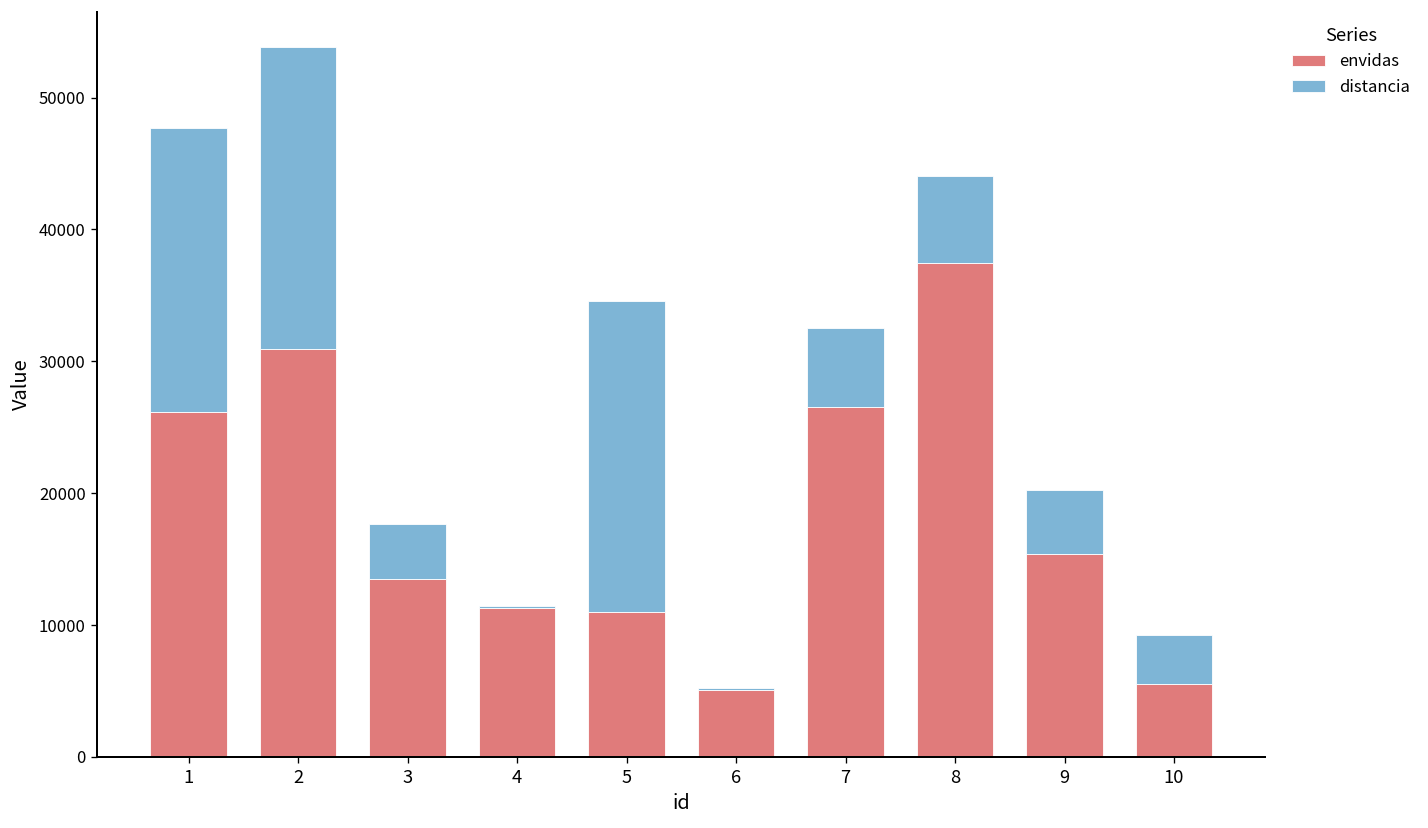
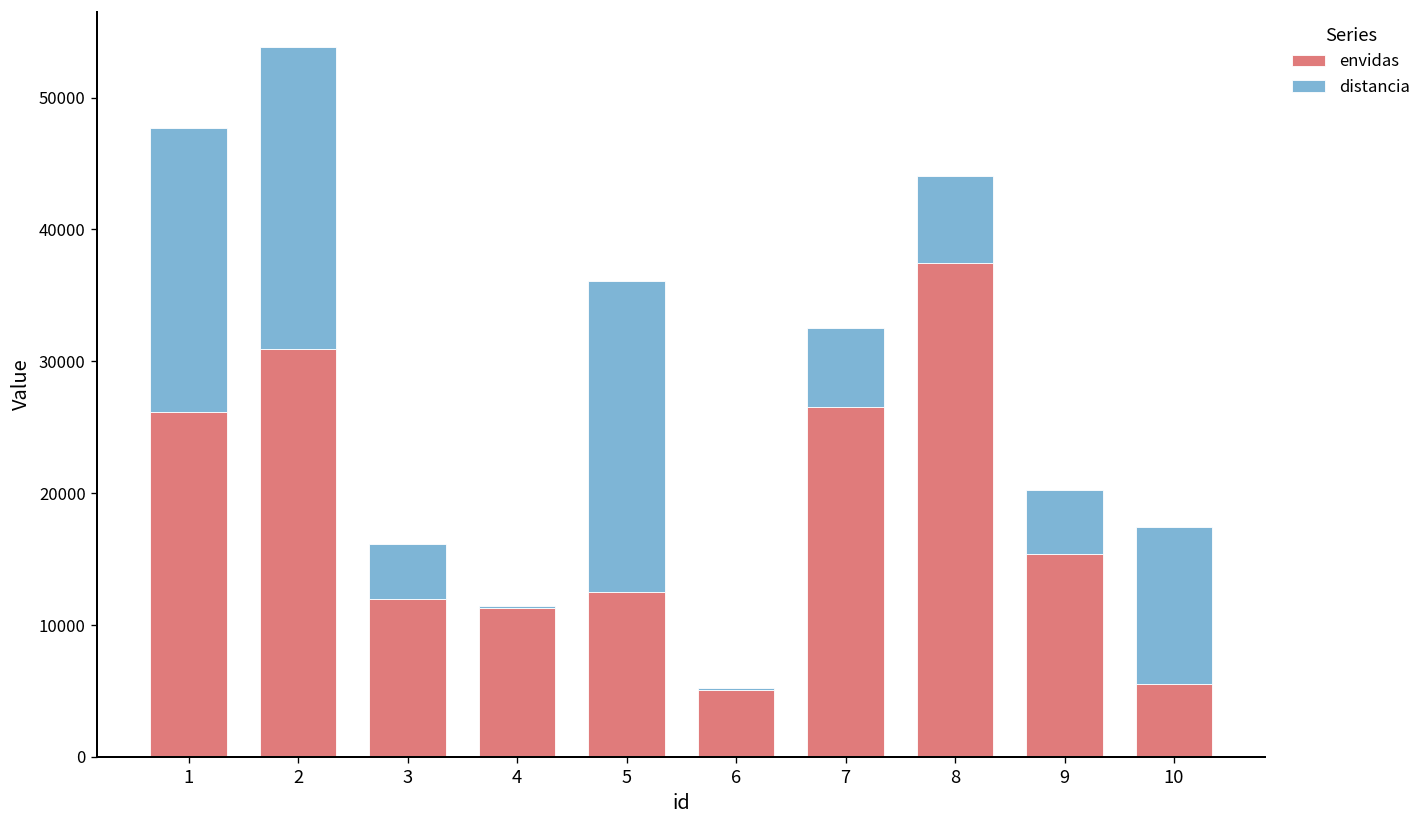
envidas, 3: 13500 -> 11900
envidas, 5: 11000 -> 12500
distancia, 10: 3700 -> 11900
